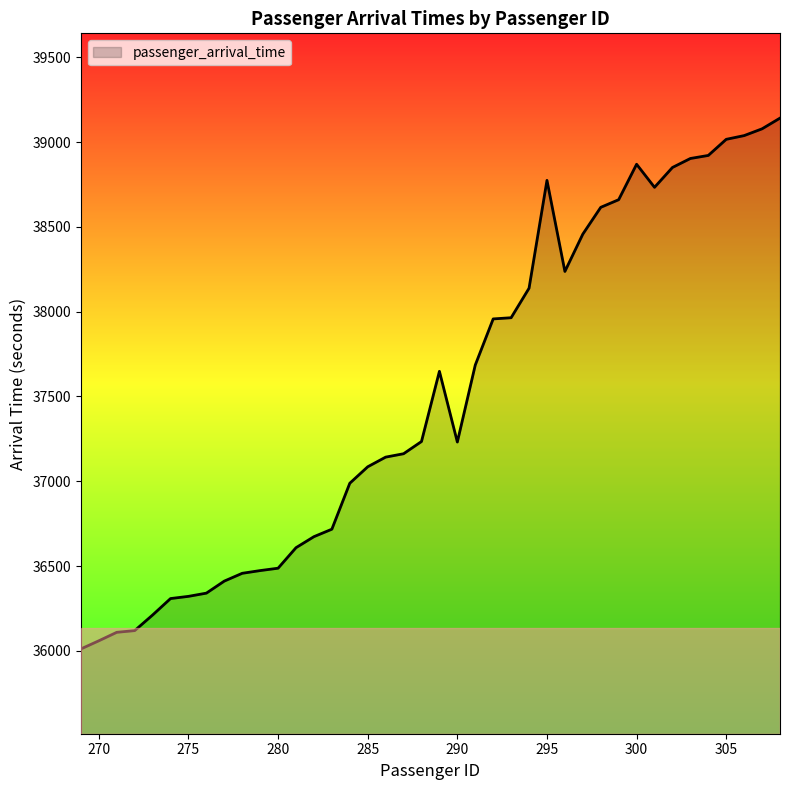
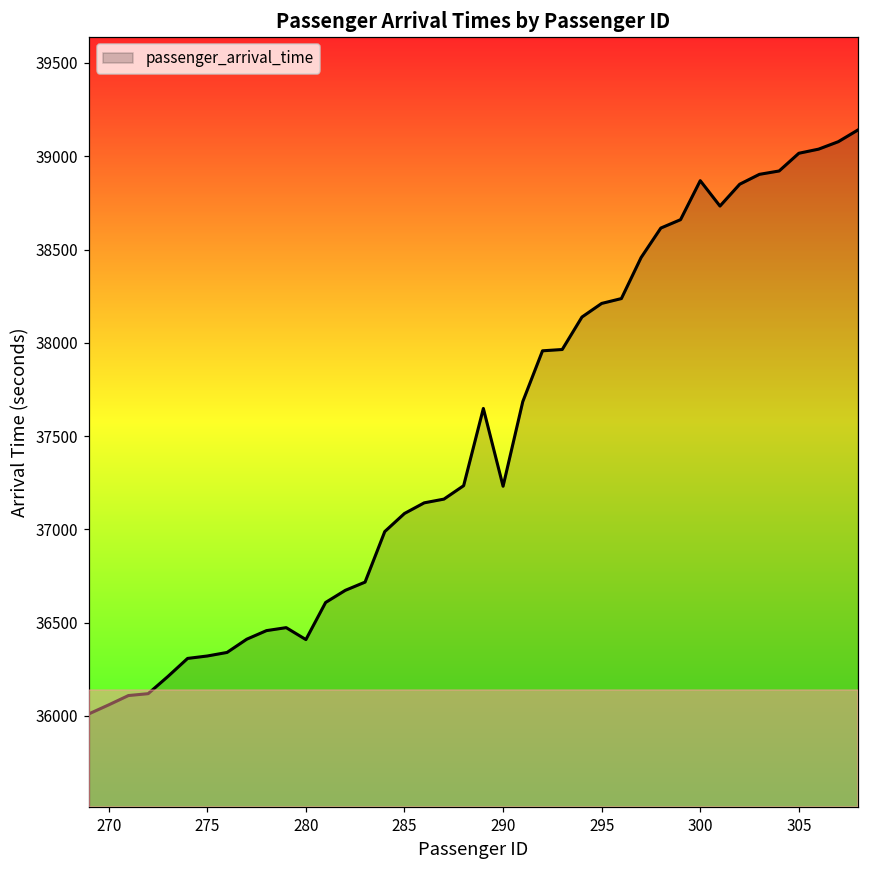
280: 36490 -> 36410
295: 38770 -> 38210
